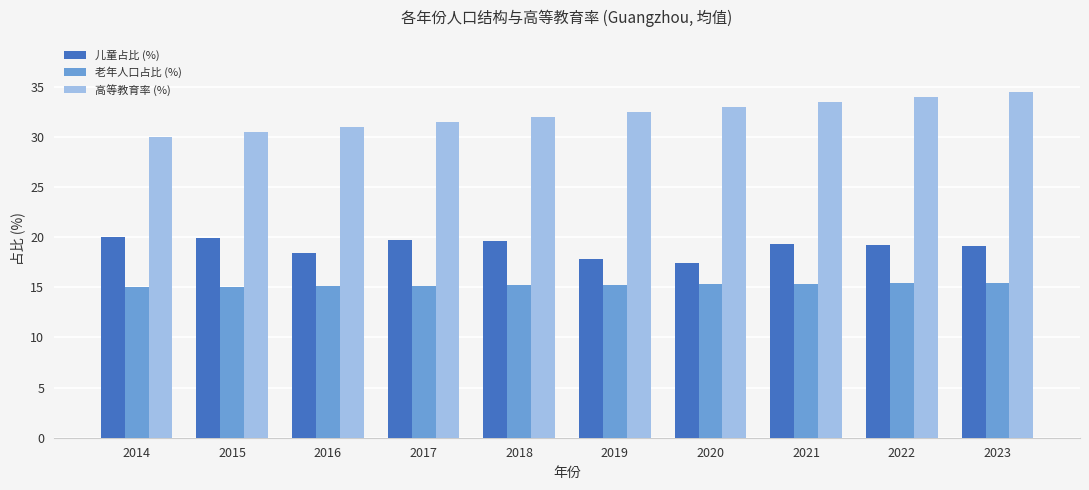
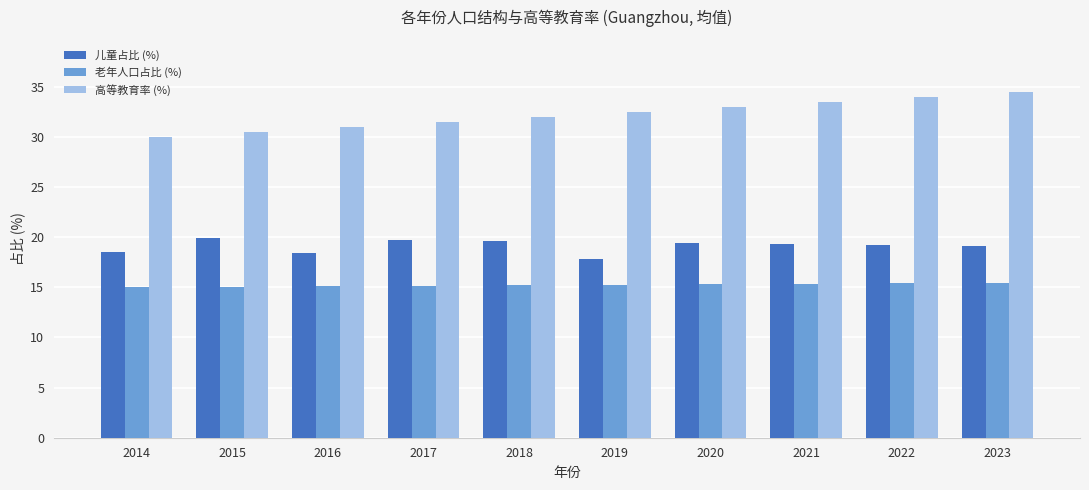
儿童占比 (%), 2014: 20.0 -> 18.5
儿童占比 (%), 2020: 17.4 -> 19.4
